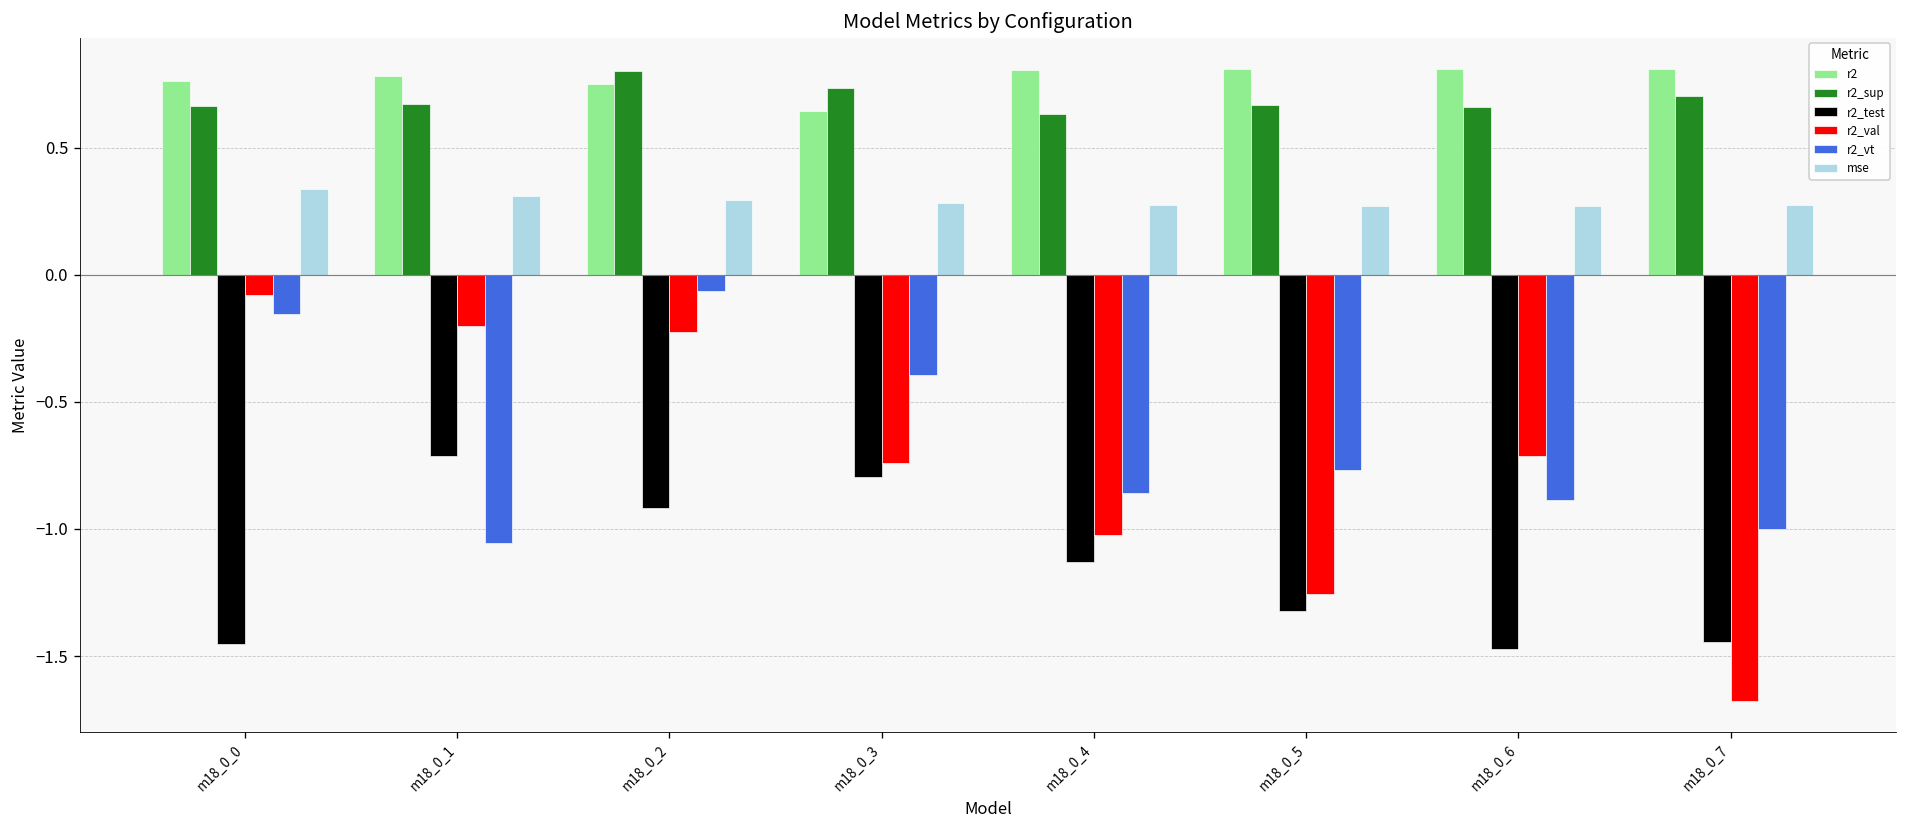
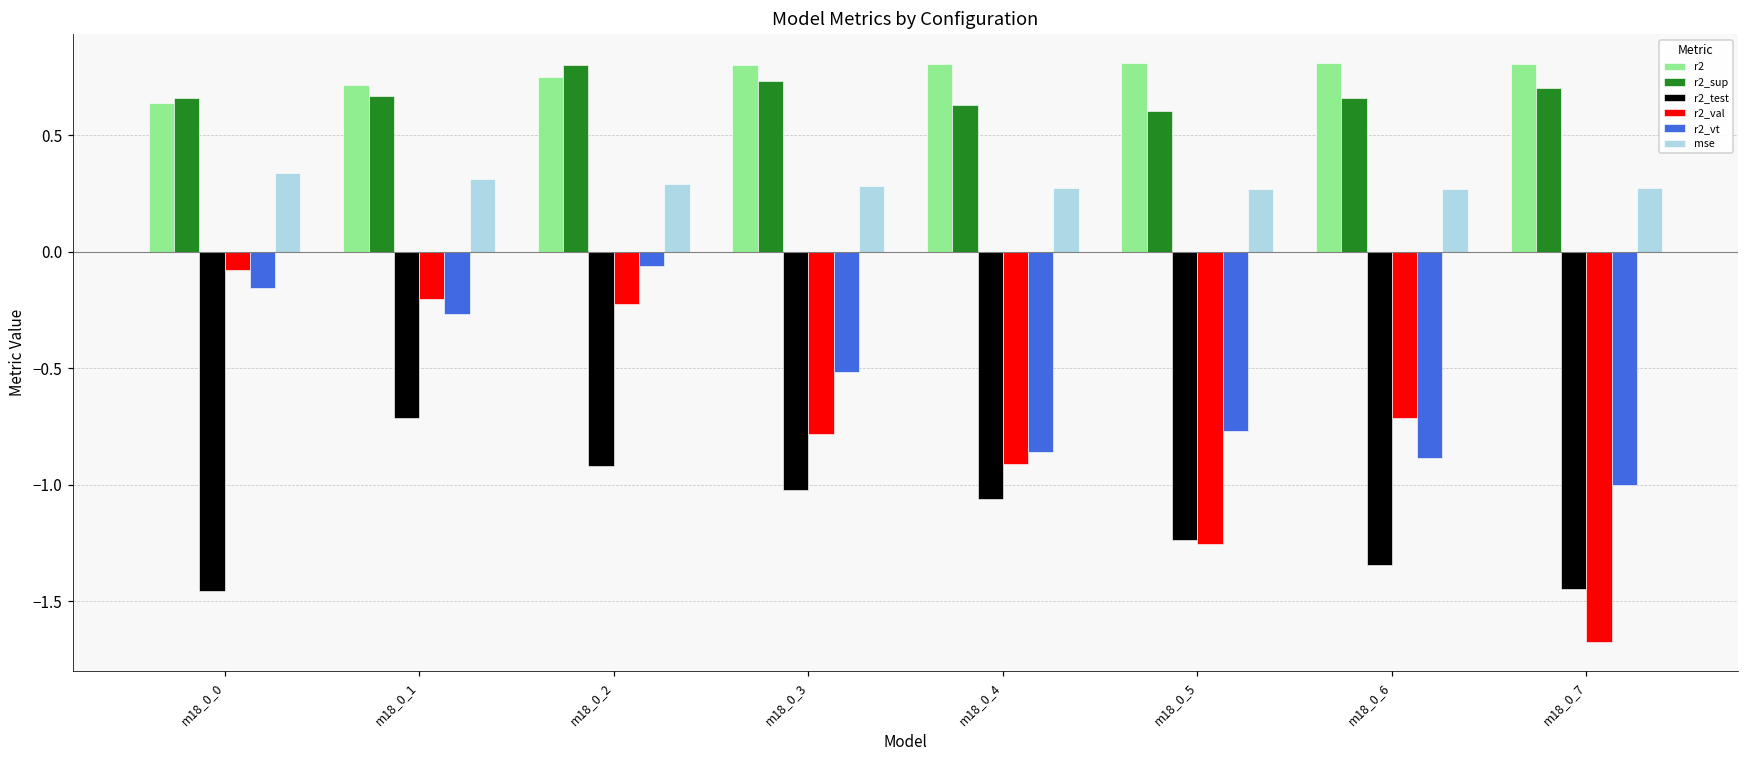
r2, m18_0_0: 0.76 -> 0.64
r2, m18_0_1: 0.78 -> 0.72
r2_vt, m18_0_1: -1.05 -> -0.27
r2, m18_0_3: 0.65 -> 0.80
r2_test, m18_0_3: -0.79 -> -1.02
r2_val, m18_0_3: -0.74 -> -0.78
r2_vt, m18_0_3: -0.40 -> -0.51
r2_test, m18_0_4: -1.13 -> -1.06
r2_val, m18_0_4: -1.02 -> -0.91
r2_sup, m18_0_5: 0.67 -> 0.60
r2_test, m18_0_5: -1.32 -> -1.24
r2_test, m18_0_6: -1.47 -> -1.34
